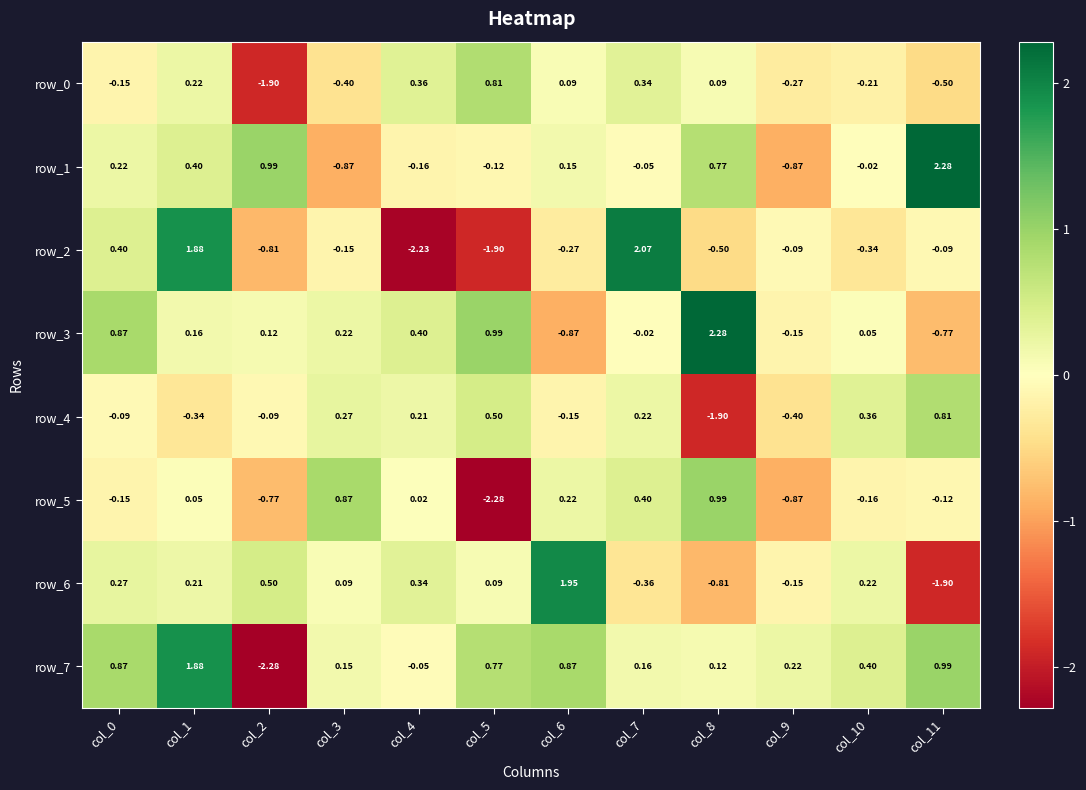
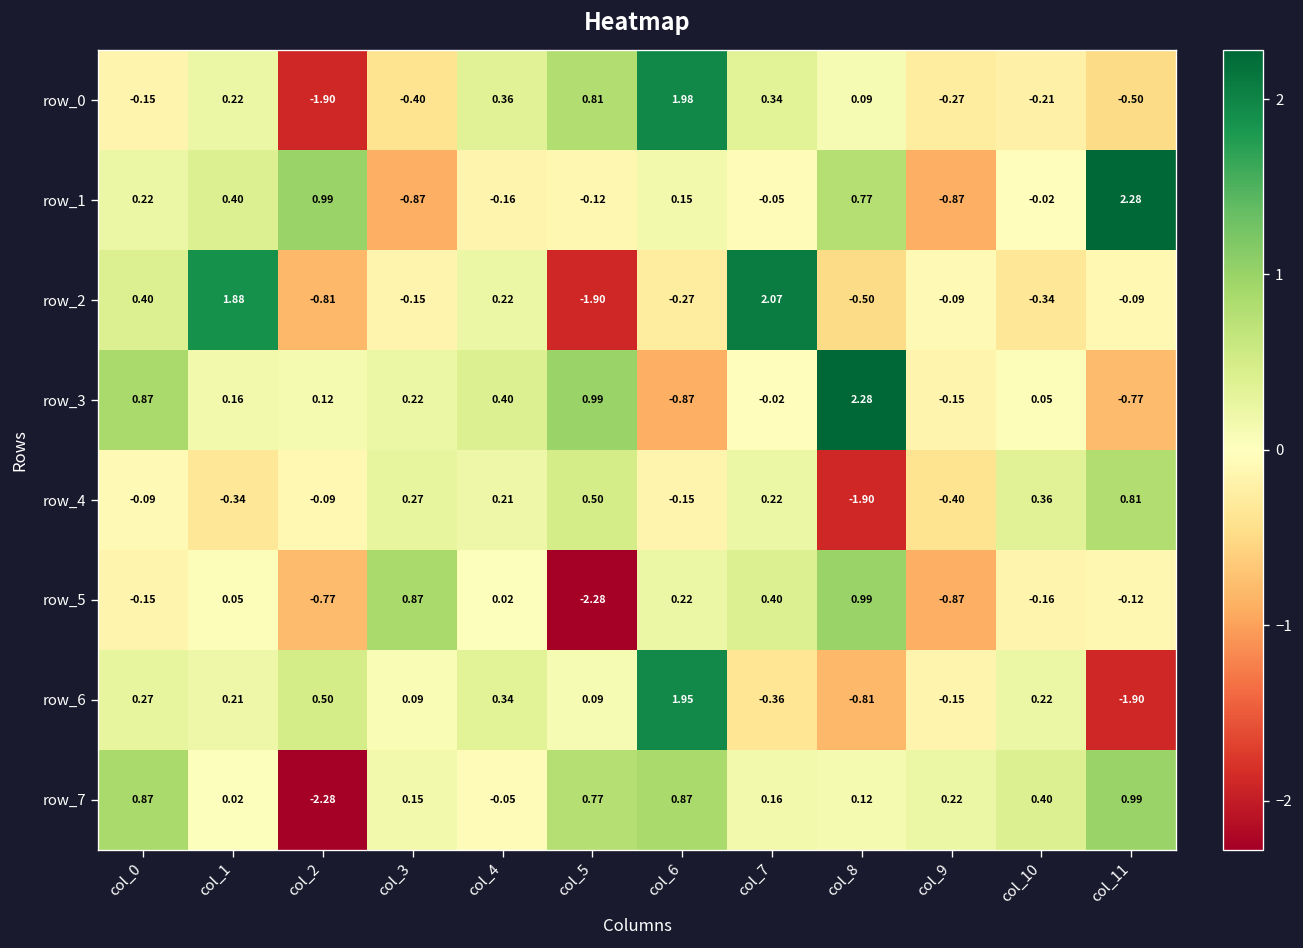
row_0, col_6: 0.09 -> 1.98
row_2, col_4: -2.23 -> 0.22
row_7, col_1: 1.88 -> 0.02
